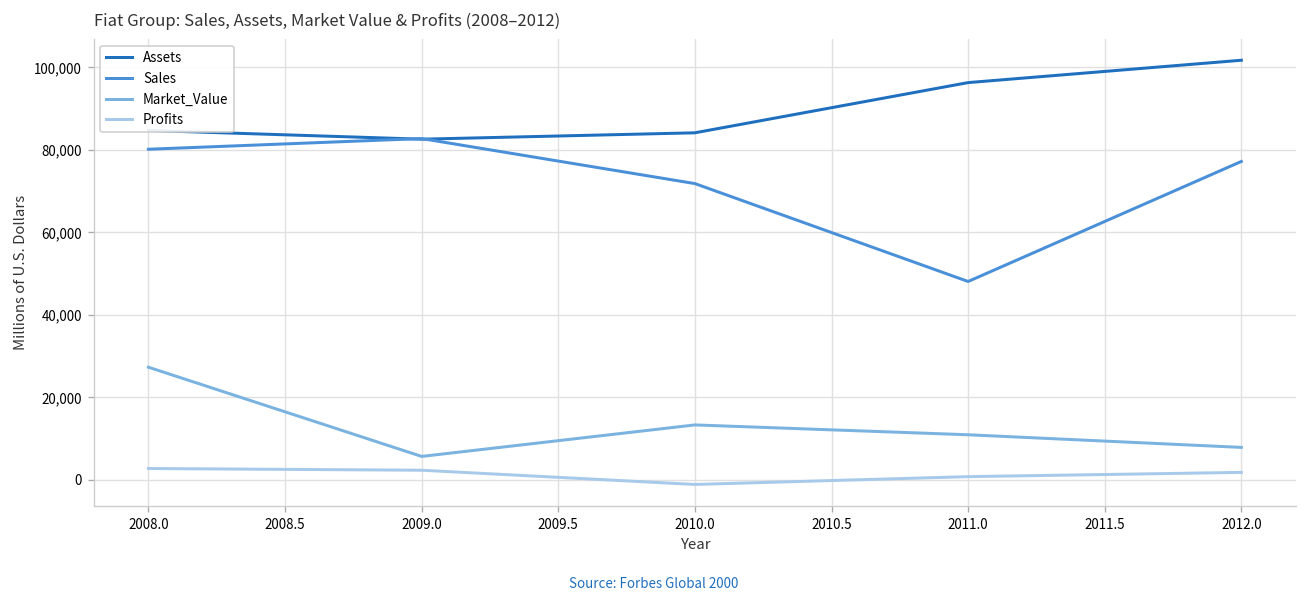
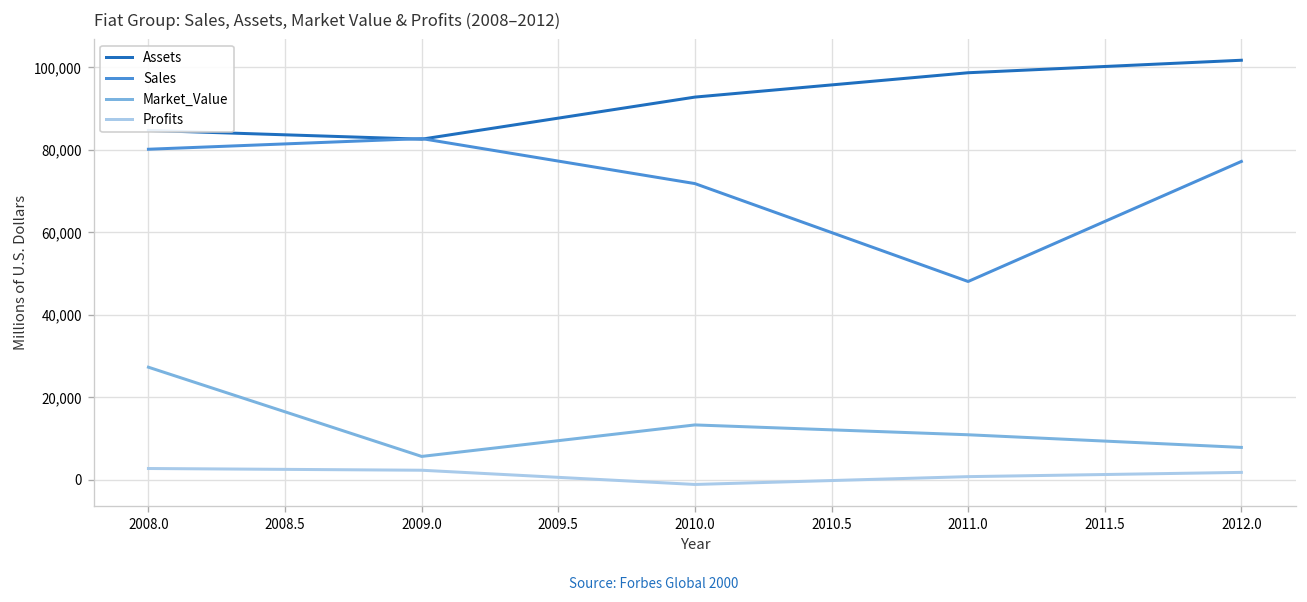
Assets, 2010.0: 84,000 -> 93,000
Assets, 2011.0: 96,000 -> 99,000
